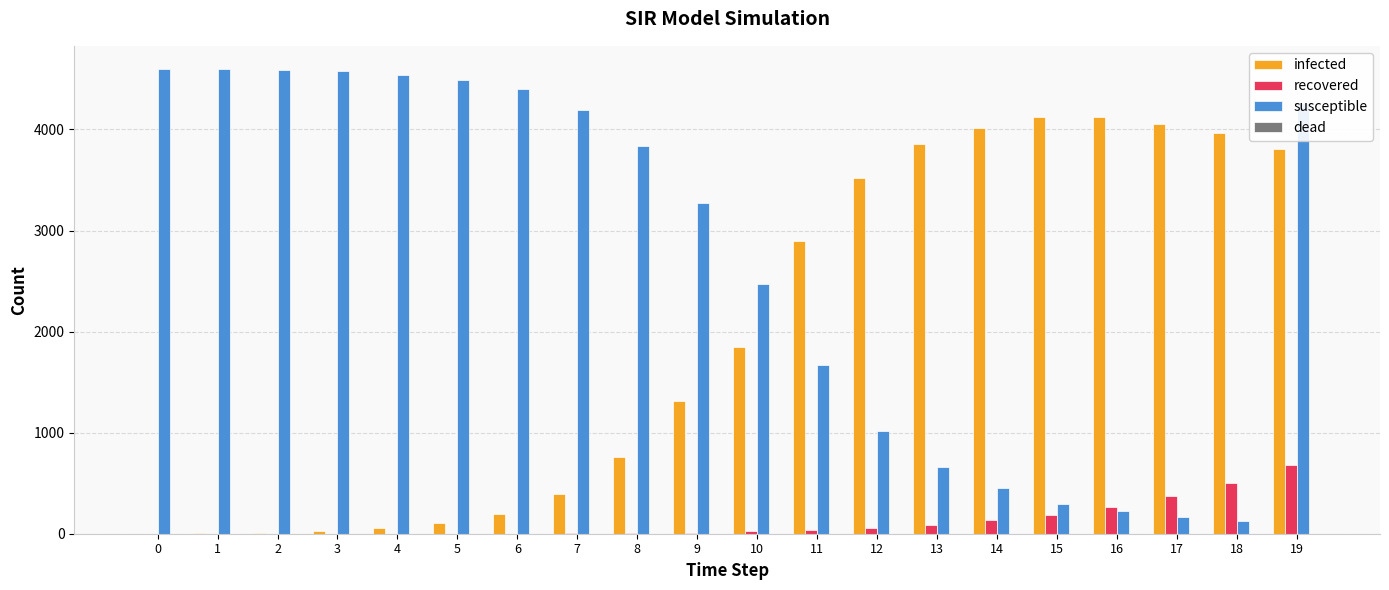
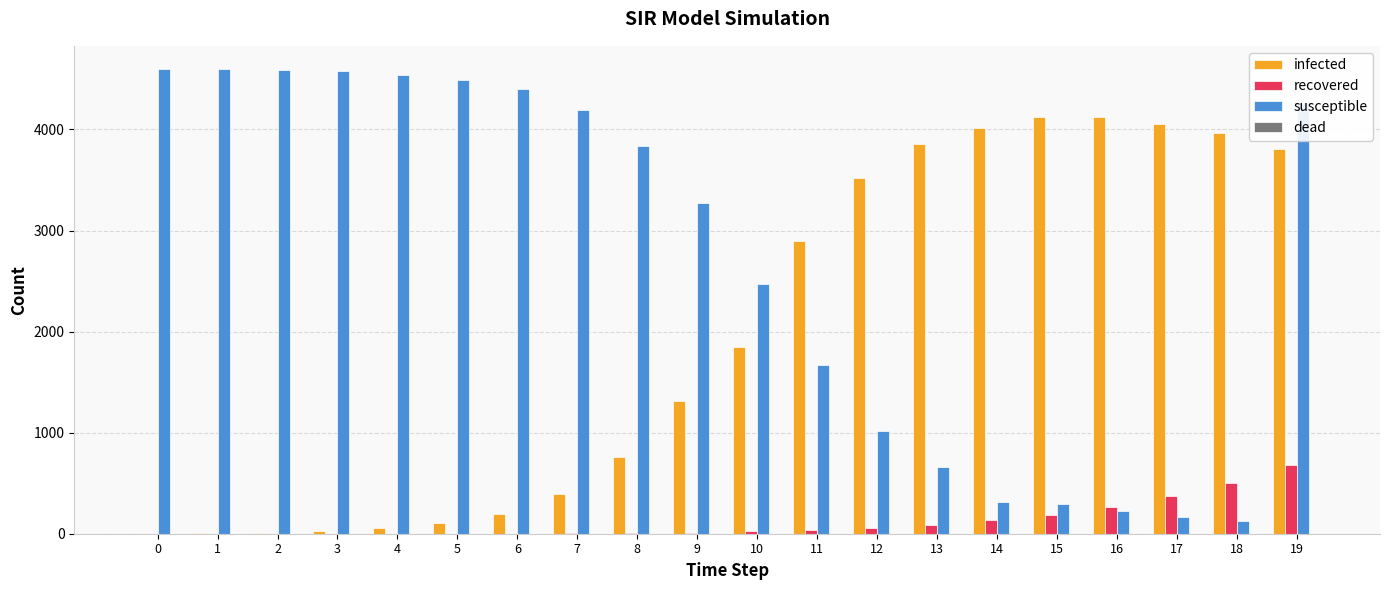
susceptible, 14: 450 -> 310
